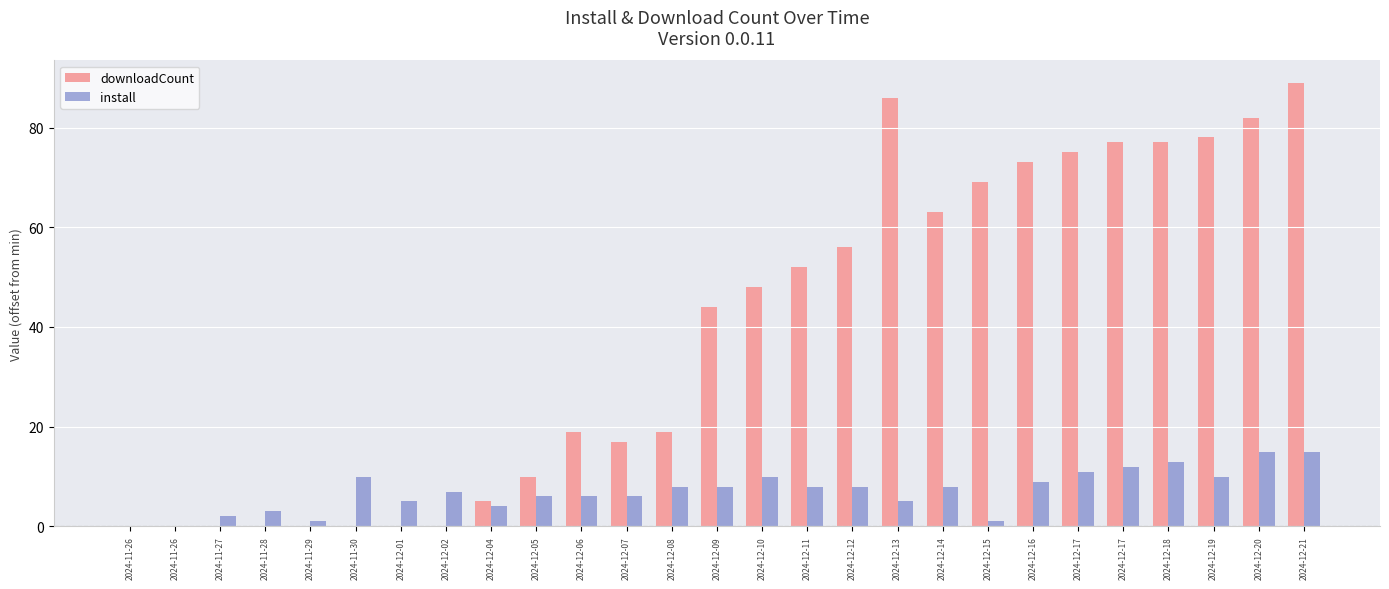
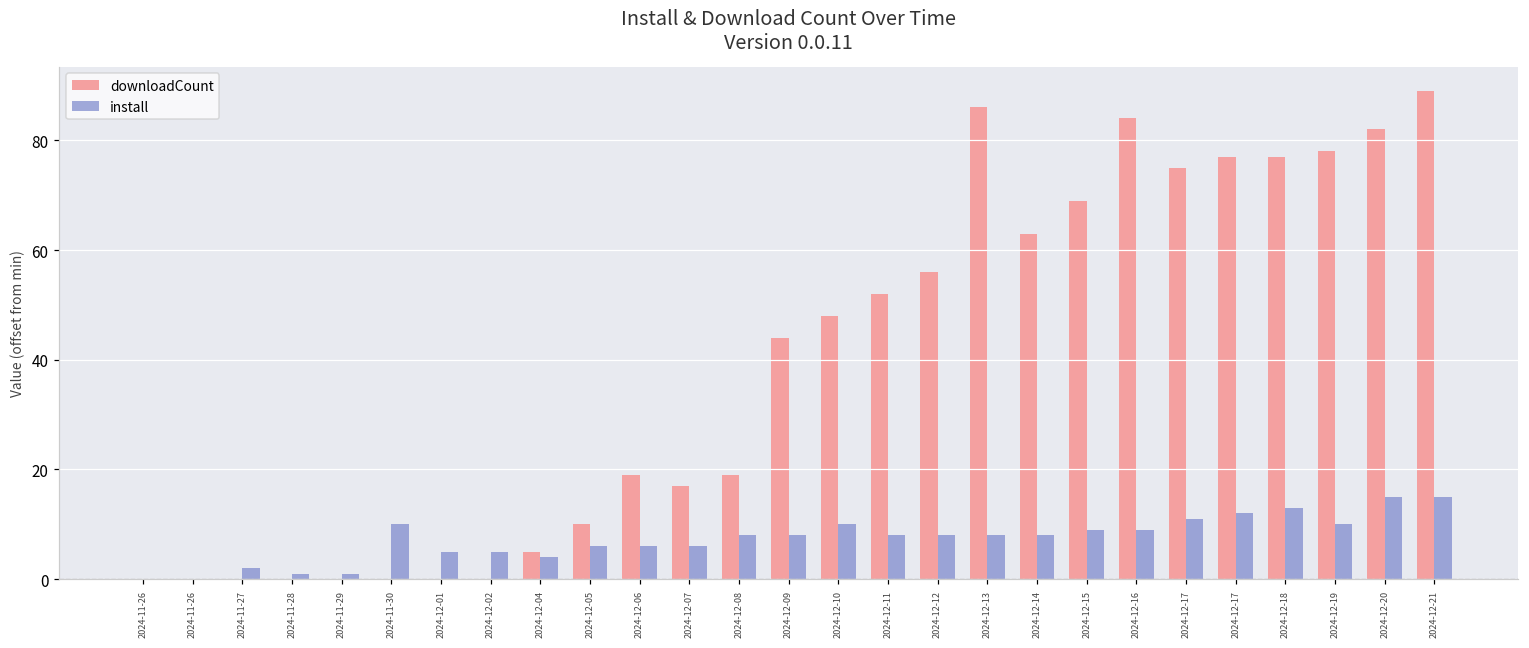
install, 2024-11-28: 3 -> 1
install, 2024-12-02: 7 -> 5
install, 2024-12-13: 5 -> 8
install, 2024-12-15: 1 -> 9
downloadCount, 2024-12-16: 73 -> 84
